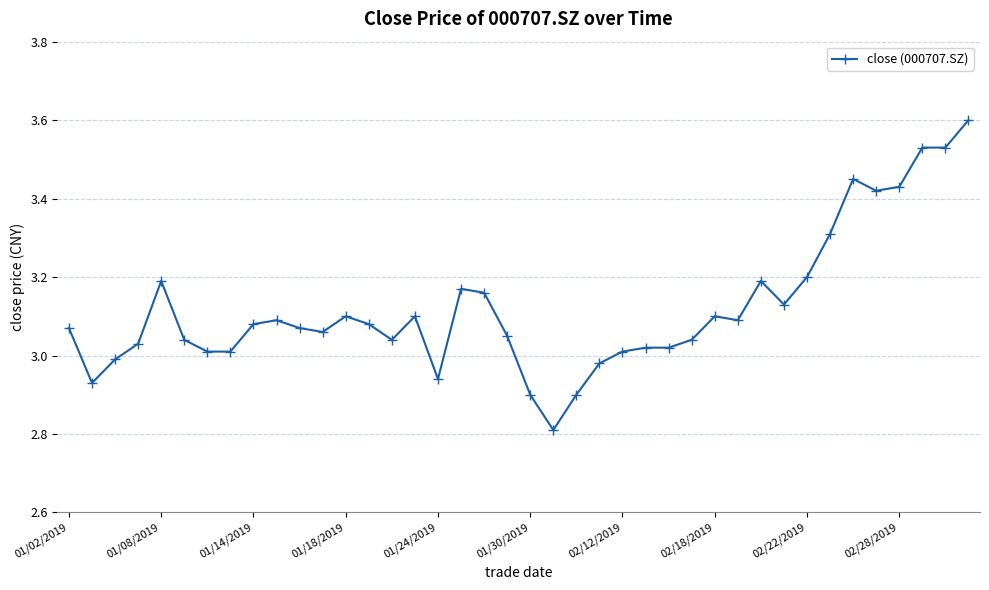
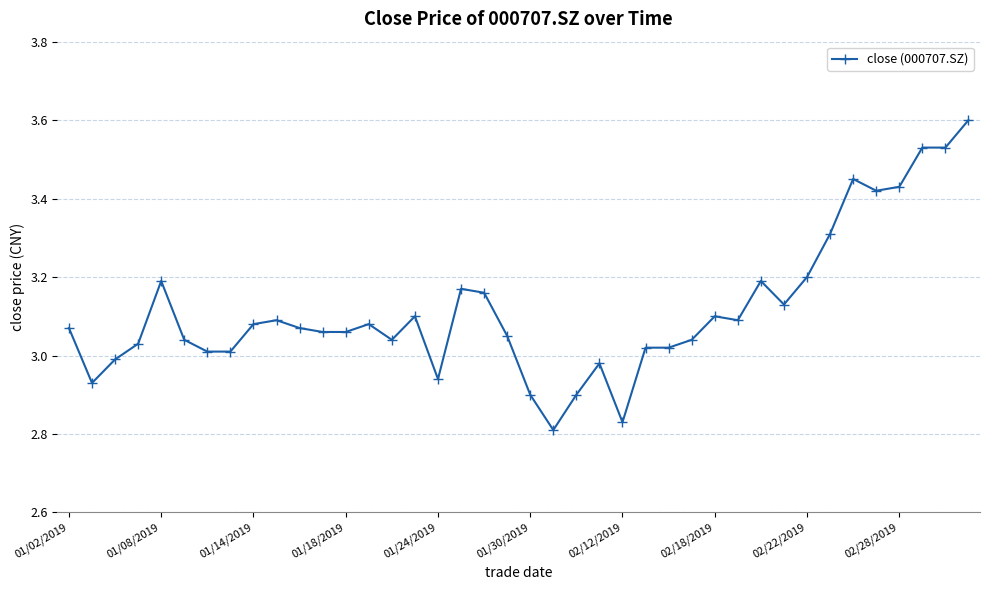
01/18/2019: 3.10 -> 3.06
02/12/2019: 3.01 -> 2.83
